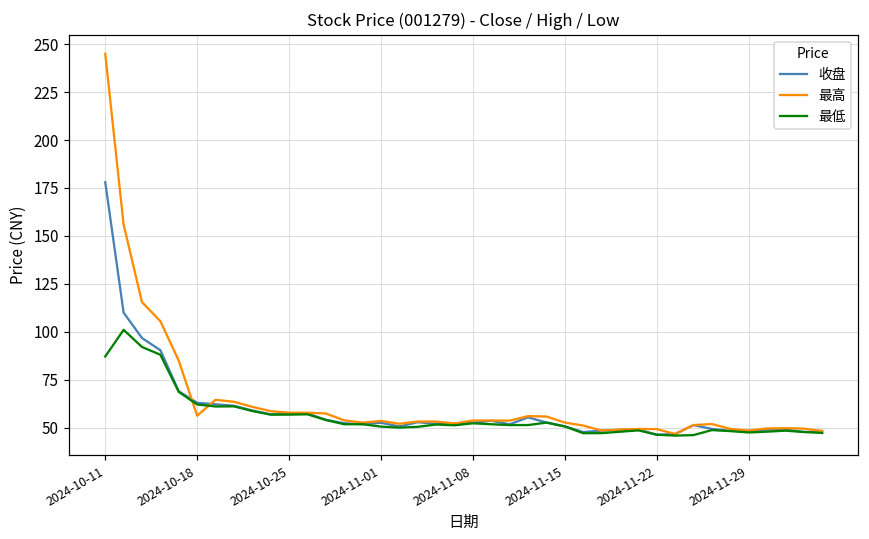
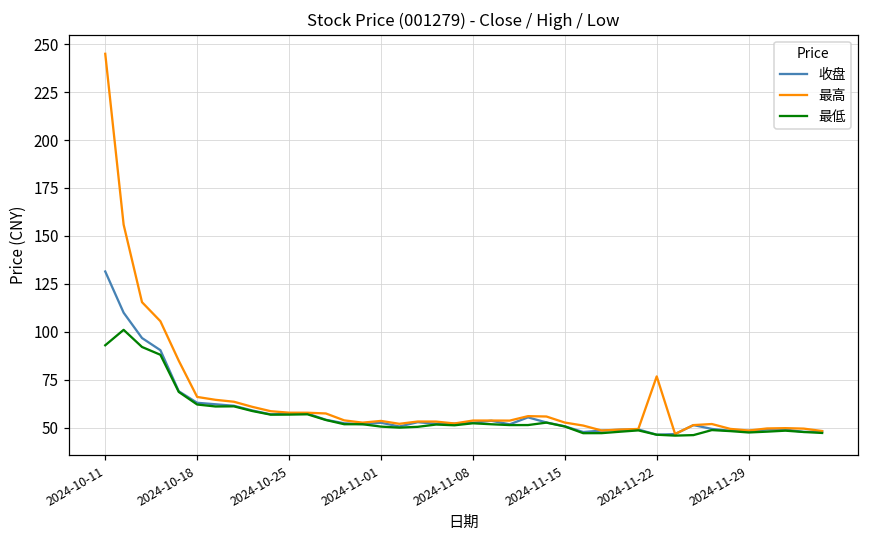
收盘, 2024-10-11: 178 -> 131
最低, 2024-10-11: 87 -> 93
最高, 2024-10-18: 56 -> 66
最高, 2024-11-22: 49 -> 77
